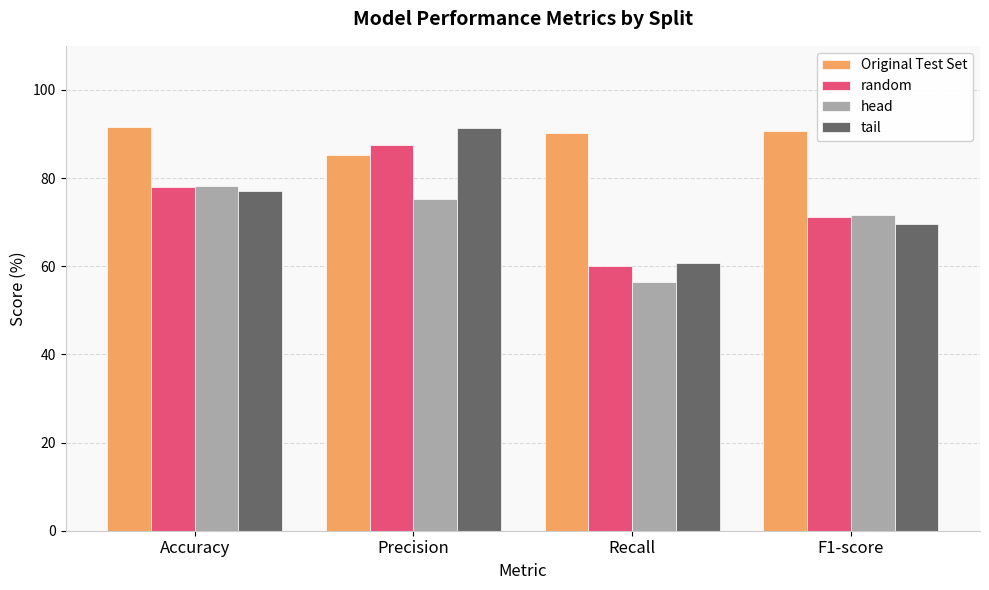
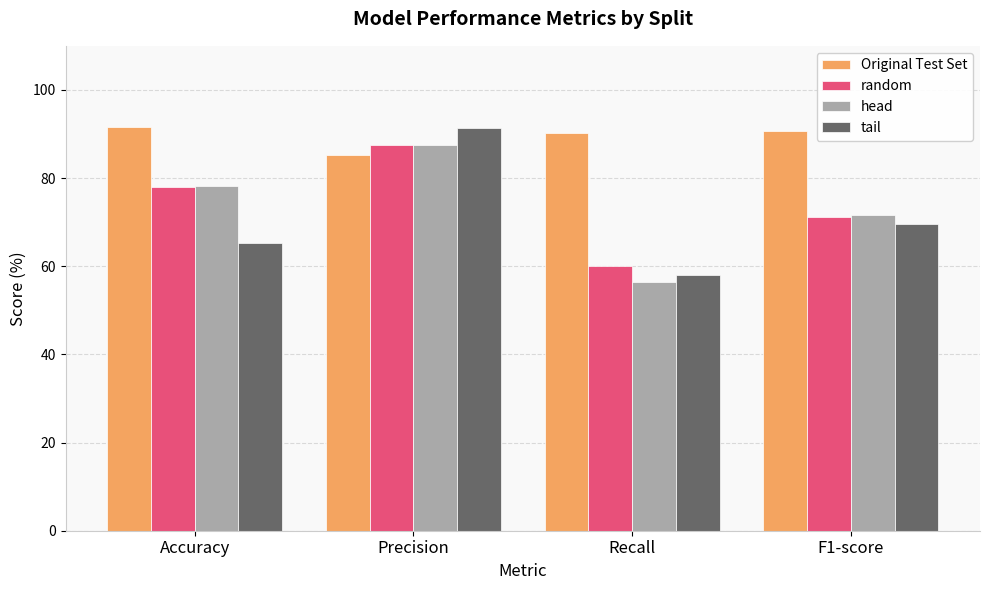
tail, Accuracy: 77 -> 65
head, Precision: 75 -> 88
tail, Recall: 61 -> 58
